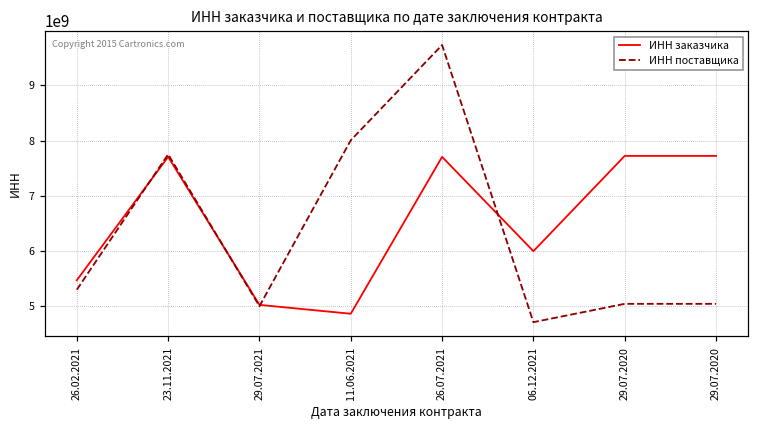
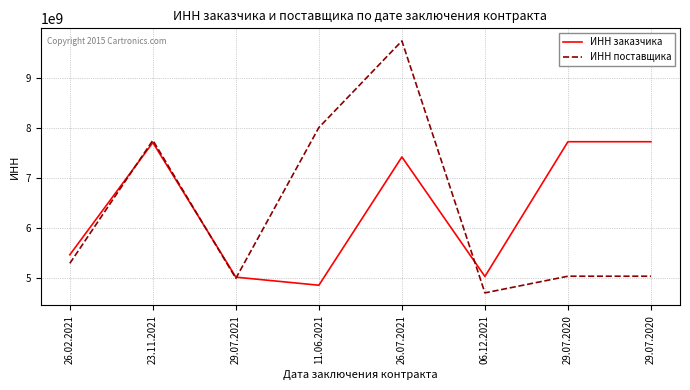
ИНН заказчика, 26.07.2021: 7700000000 -> 7400000000
ИНН заказчика, 06.12.2021: 6000000000 -> 5000000000
